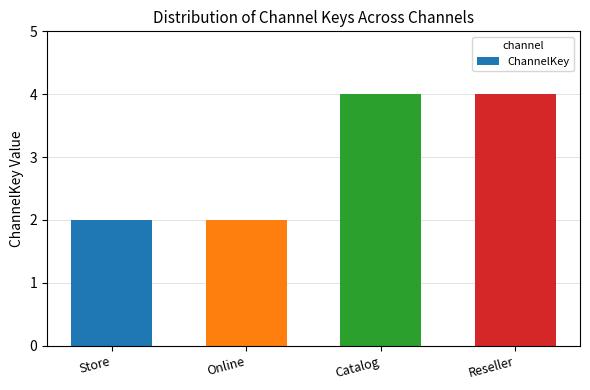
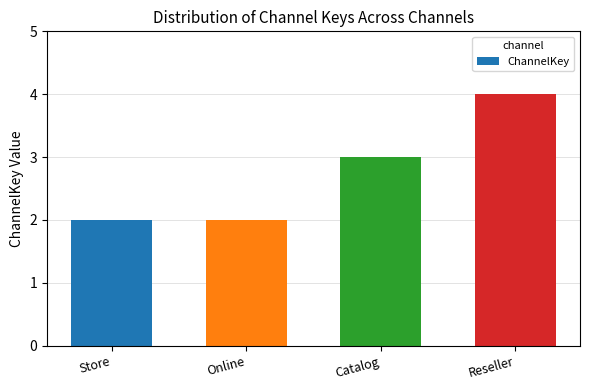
Catalog: 4 -> 3
